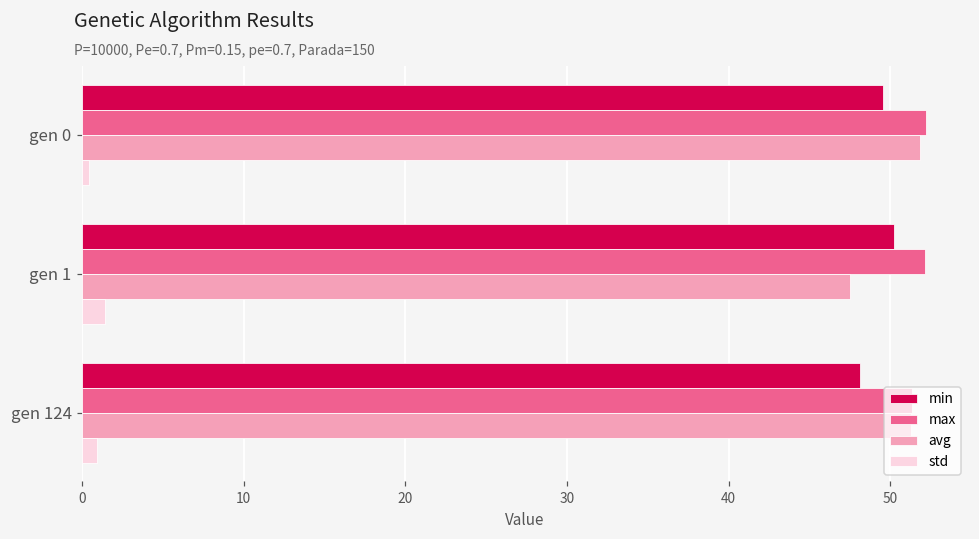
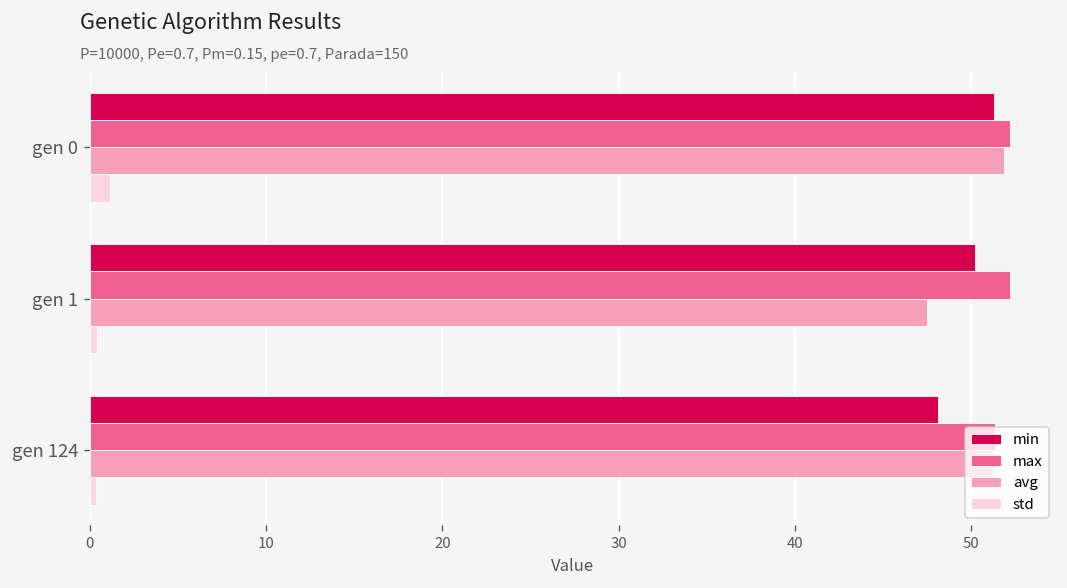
min, gen 0: 49.6 -> 51.3
std, gen 0: 0.4 -> 1.1
std, gen 1: 1.4 -> 0.4
std, gen 124: 0.9 -> 0.3
